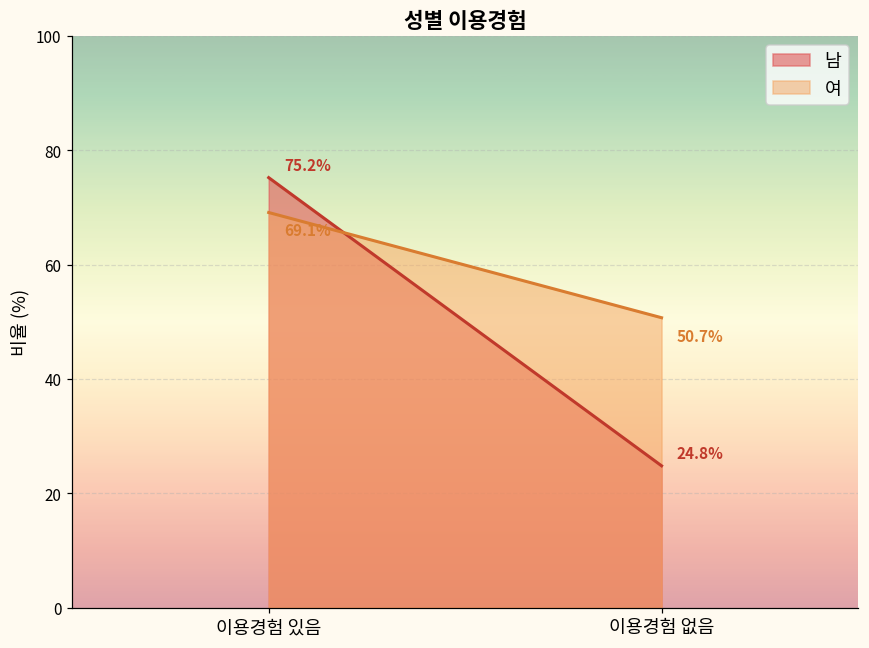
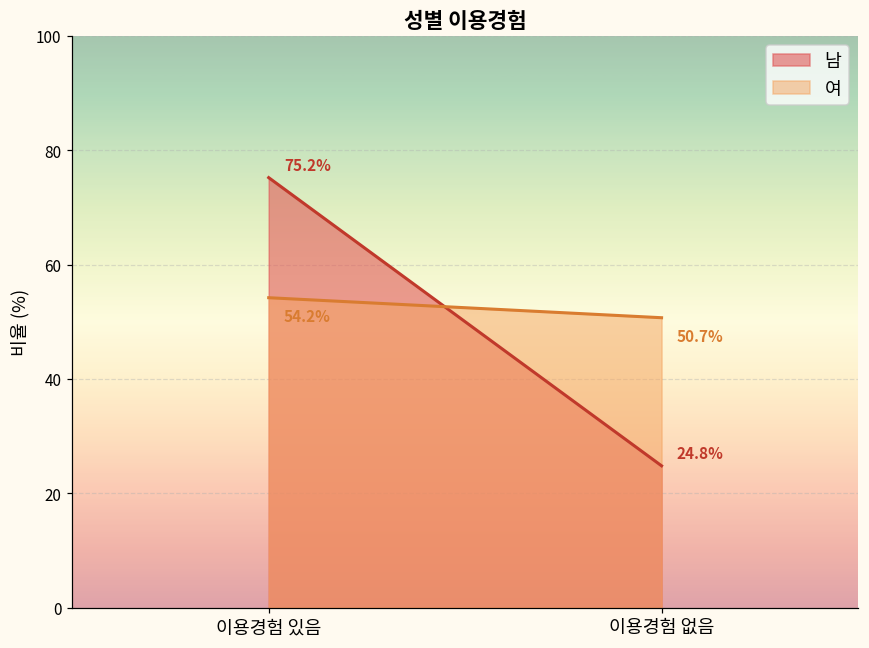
여, 이용경험 있음: 69.1% -> 54.2%
